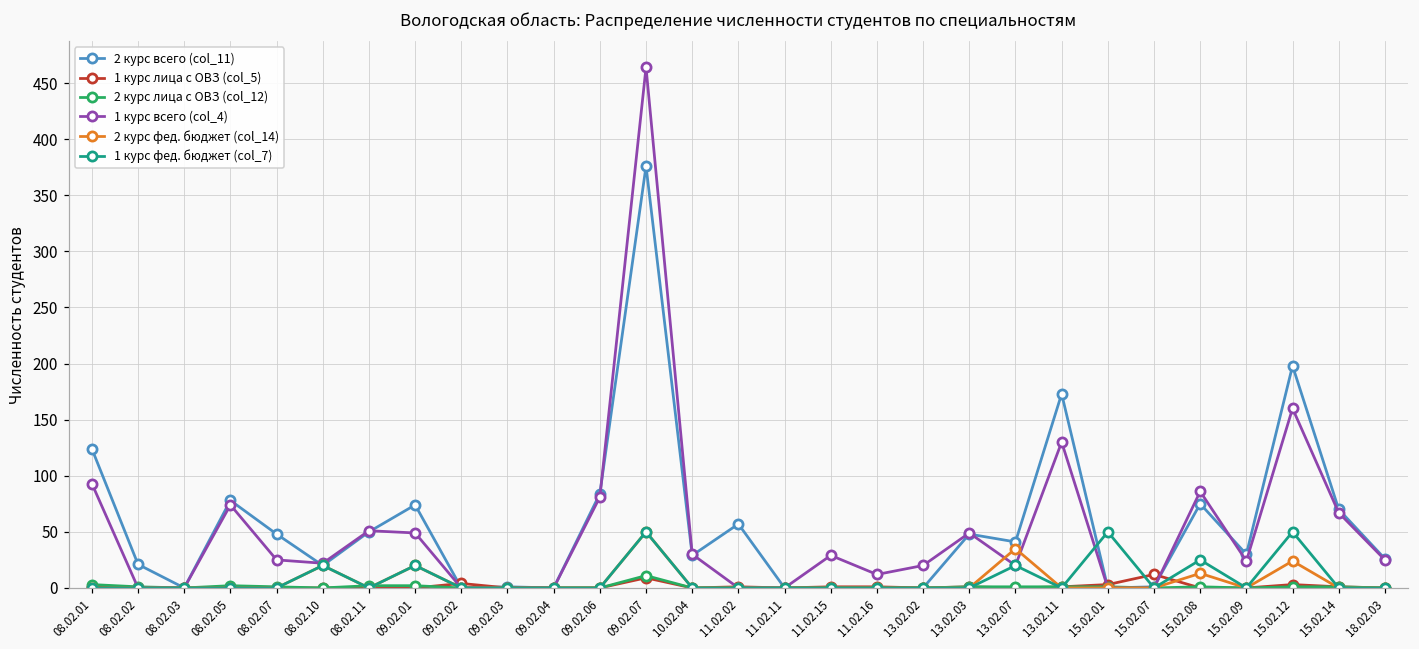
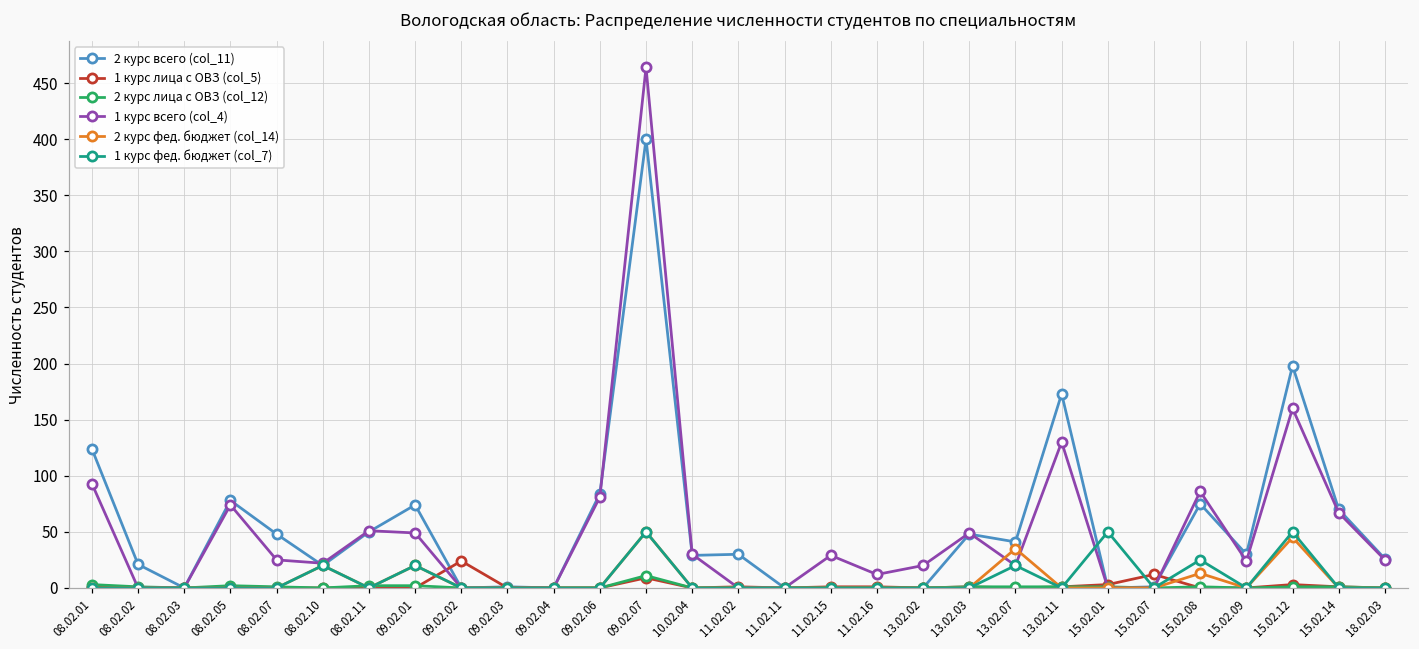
1 курс лица с ОВЗ (col_5), 09.02.02: 4 -> 24
2 курс всего (col_11), 09.02.07: 376 -> 400
2 курс всего (col_11), 11.02.02: 57 -> 30
2 курс фед. бюджет (col_14), 15.02.12: 24 -> 45
